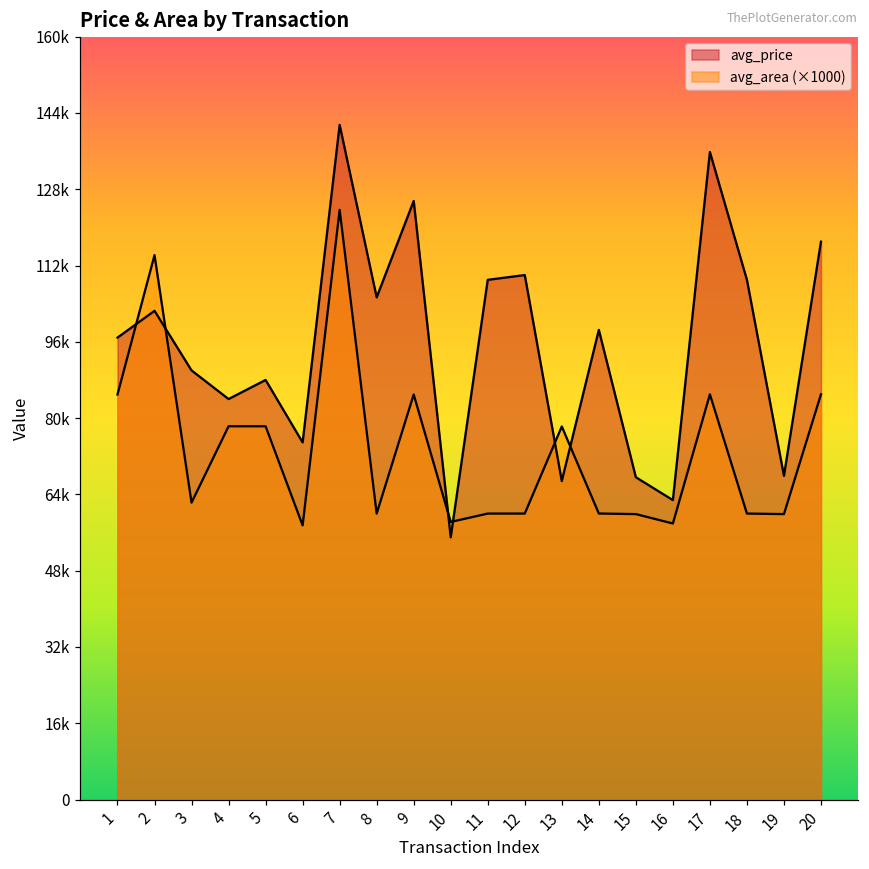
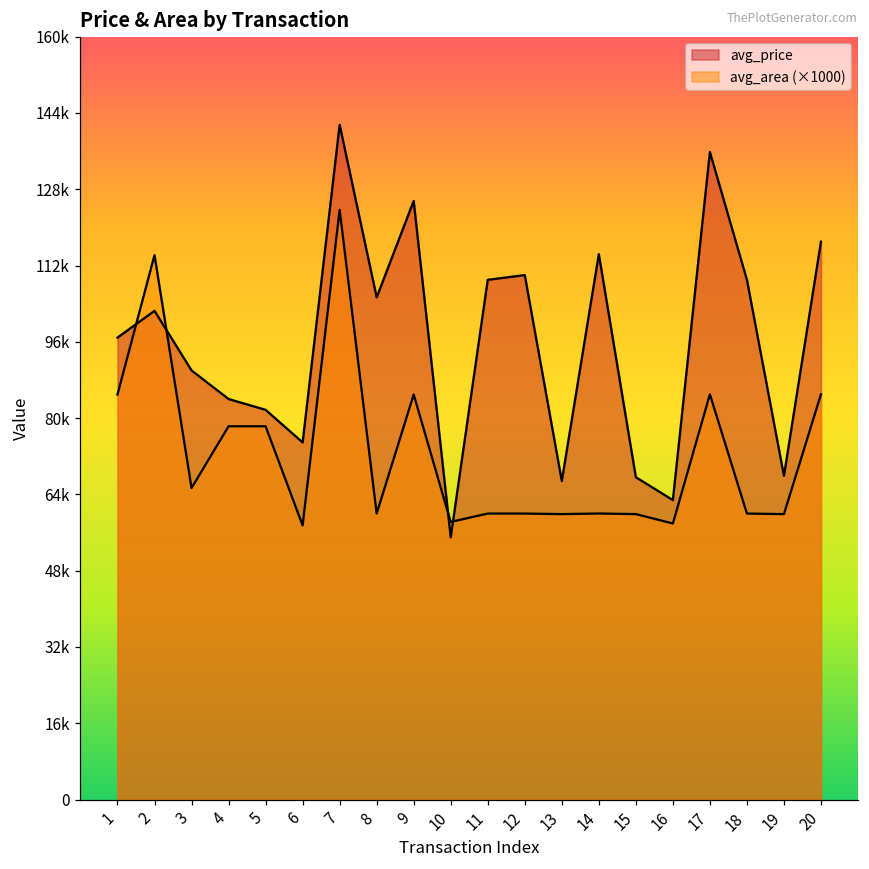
avg_area (×1000), 3: 62000 -> 65000
avg_price, 5: 88000 -> 82000
avg_area (×1000), 13: 78000 -> 60000
avg_price, 14: 99000 -> 114000
